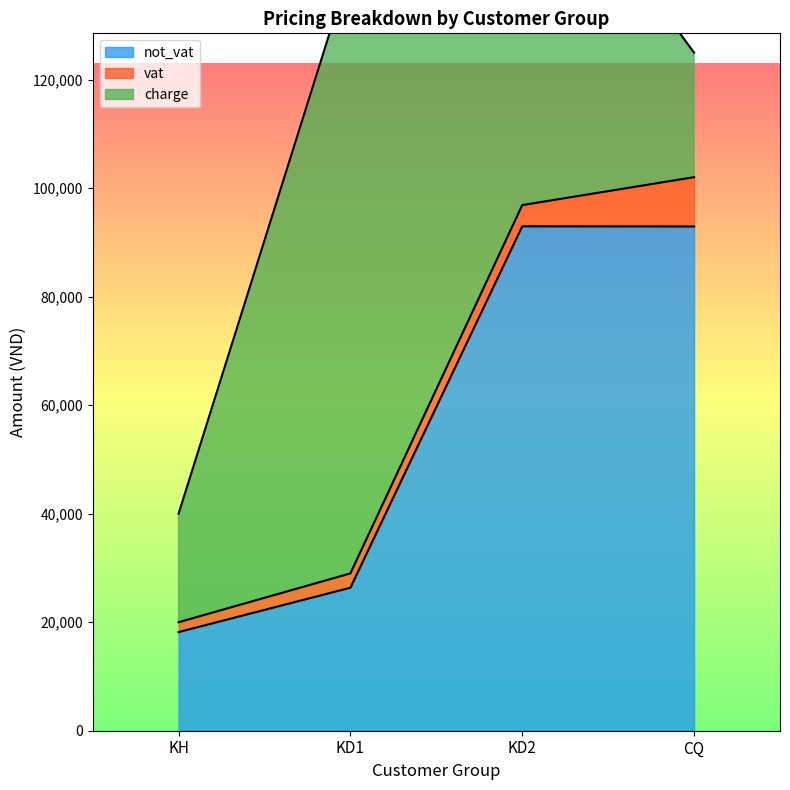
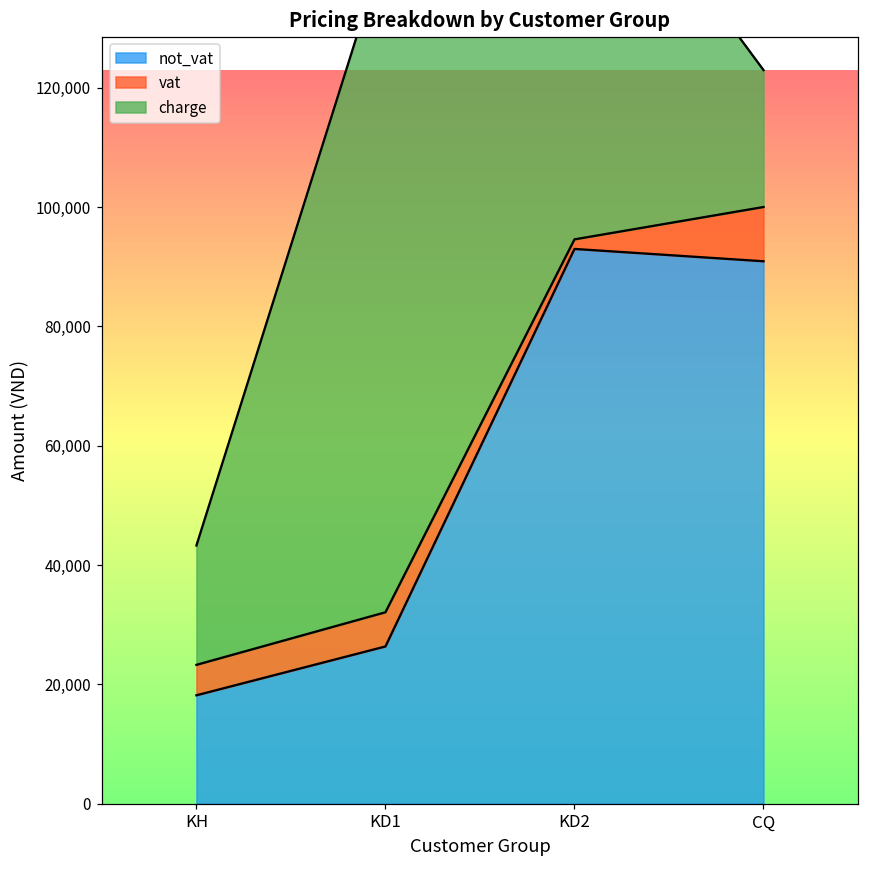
vat, KH: 2,000 -> 5,000
vat, KD1: 3,000 -> 6,000
vat, KD2: 4,000 -> 2,000
not_vat, CQ: 93,000 -> 91,000
